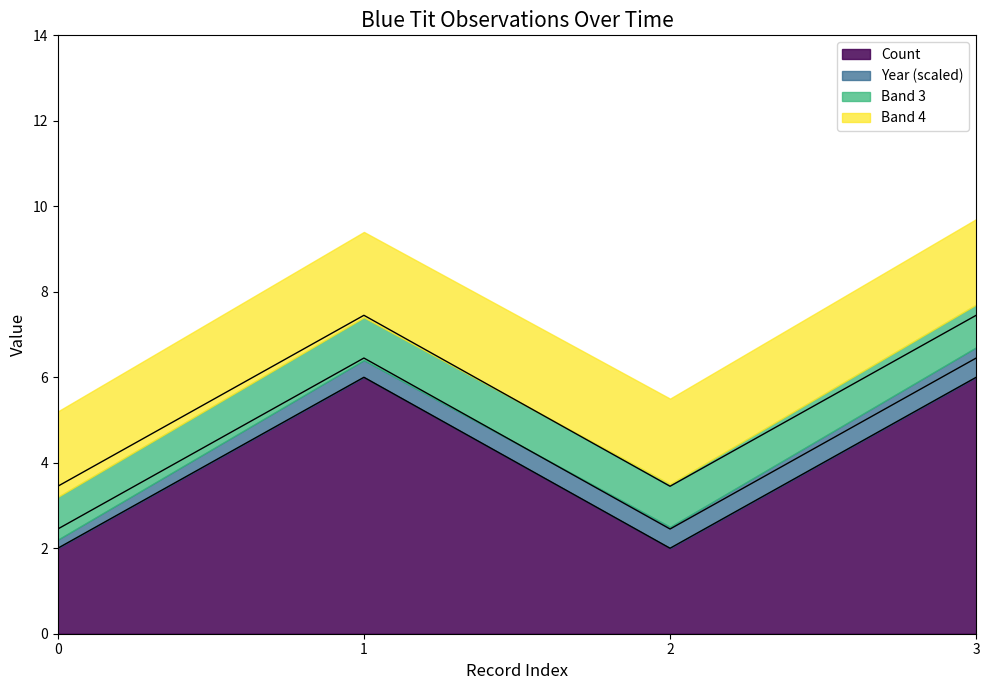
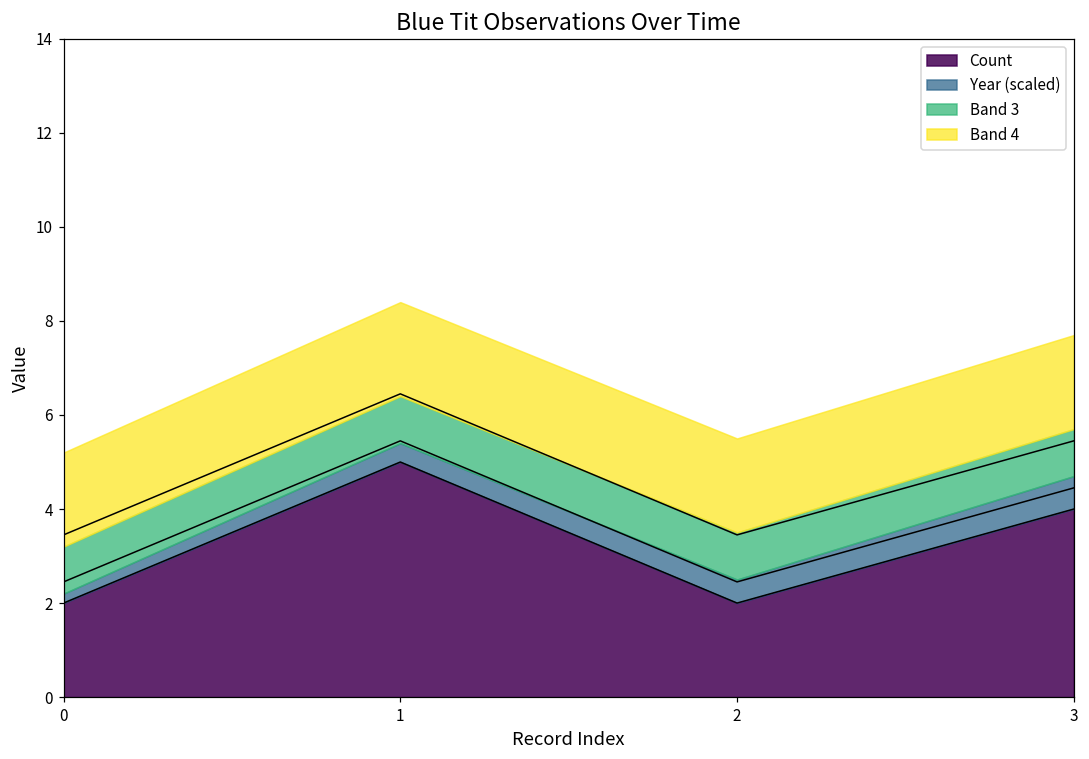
Count, 1: 6 -> 5
Count, 3: 6 -> 4
